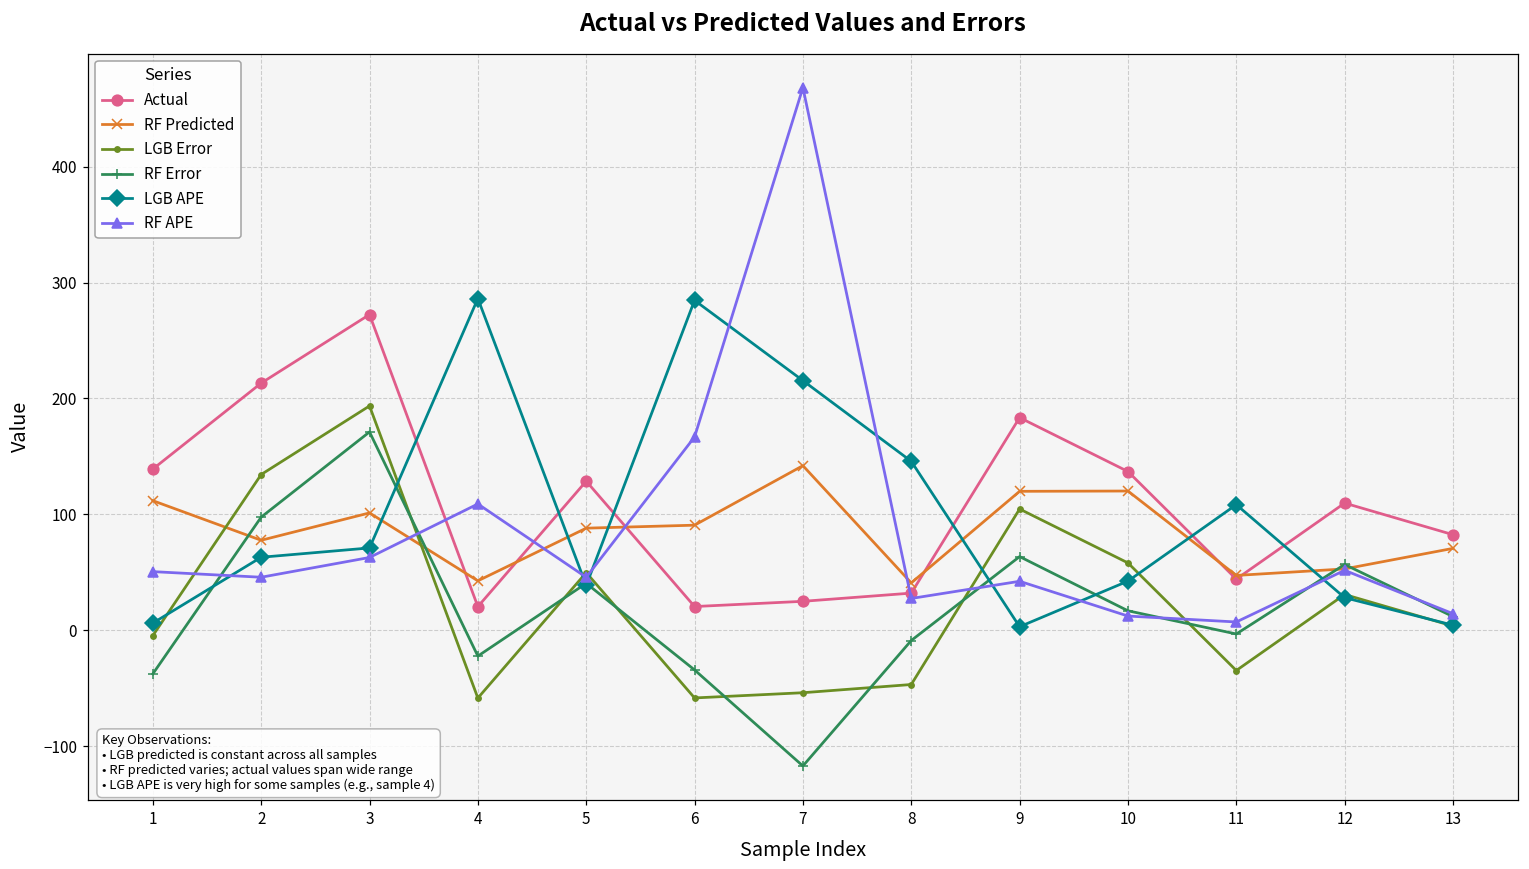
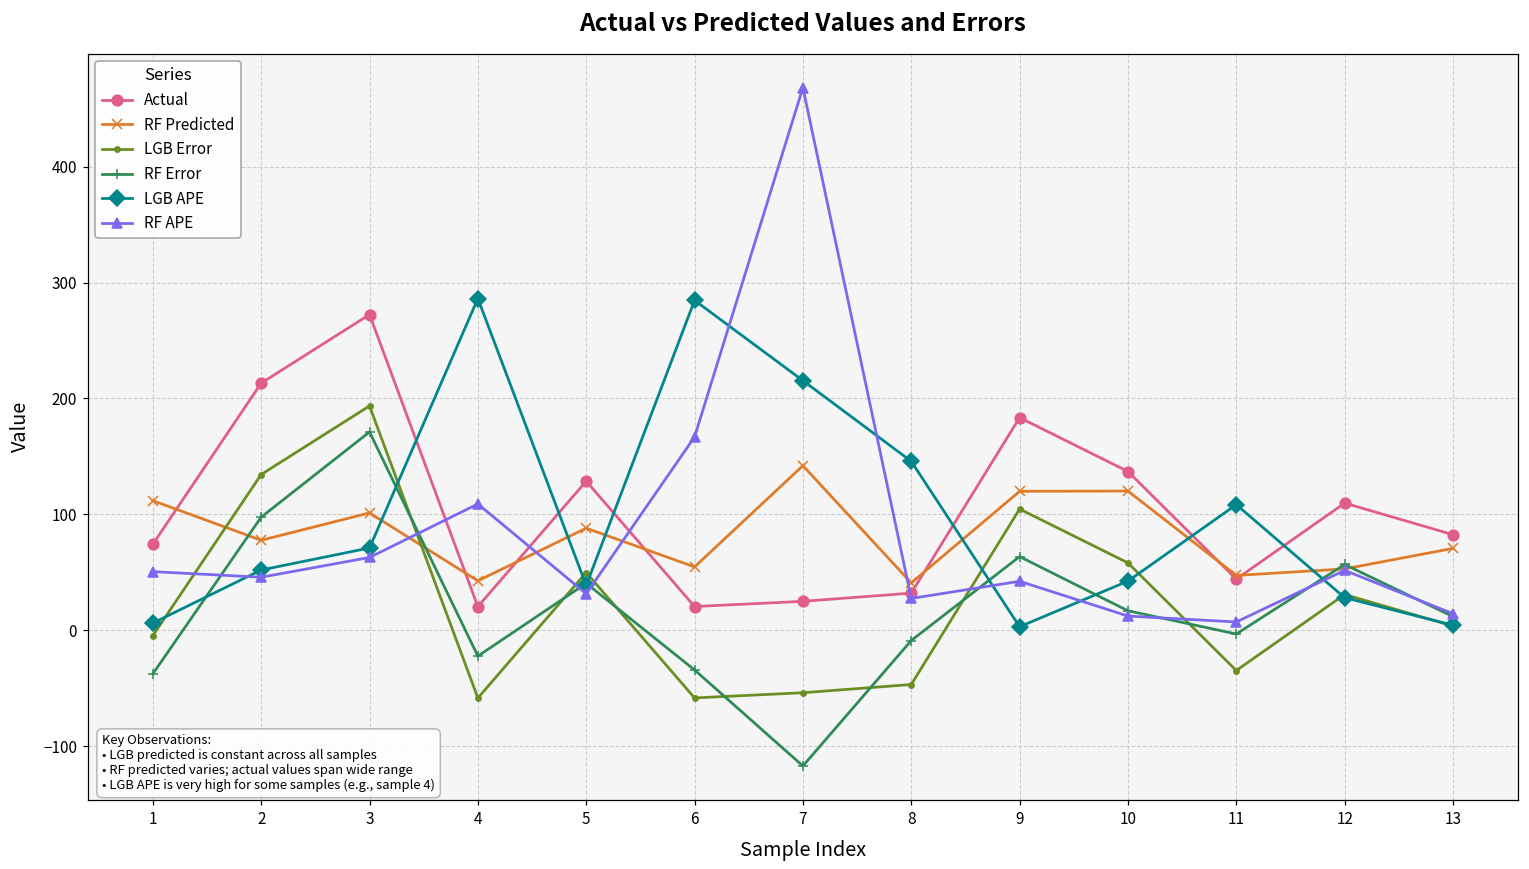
Actual, 1: 139 -> 74
LGB APE, 2: 63 -> 52
RF APE, 5: 46 -> 32
RF Predicted, 6: 91 -> 55
